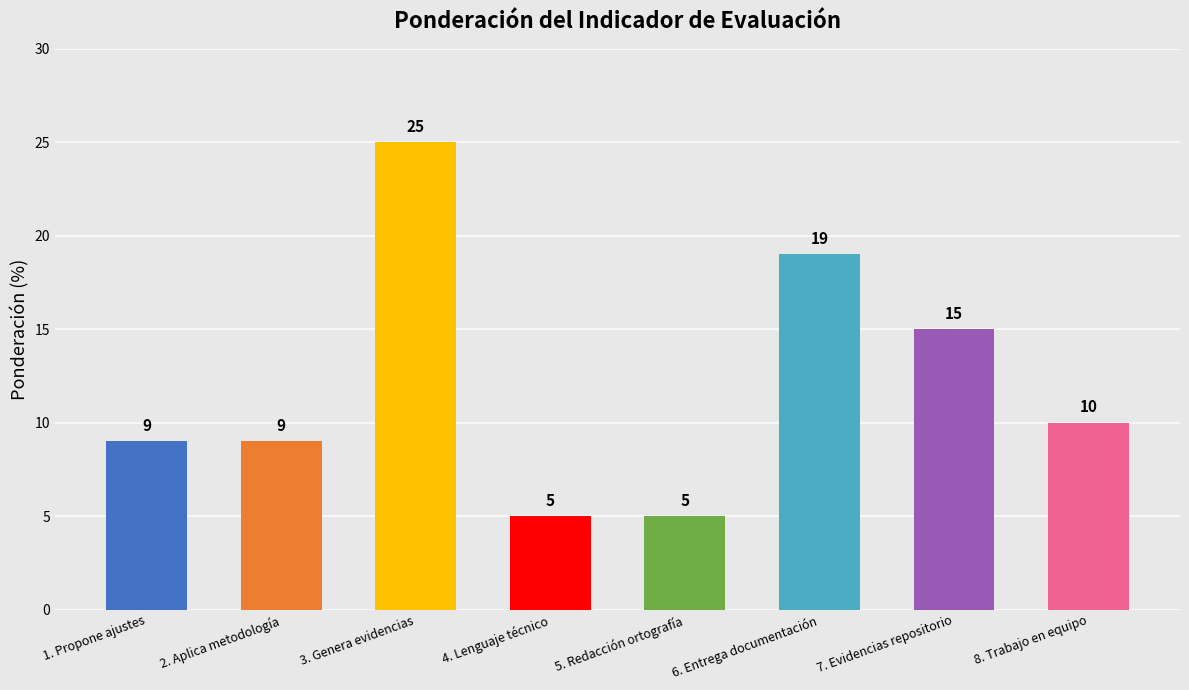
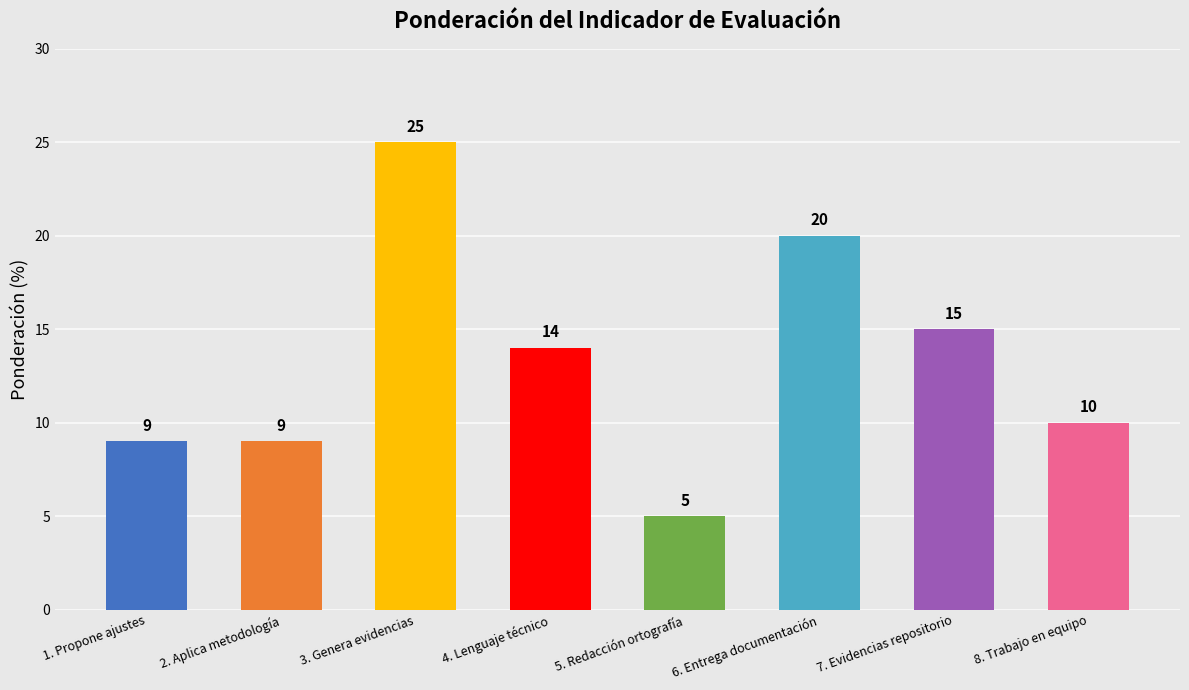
4. Lenguaje técnico: 5 -> 14
6. Entrega documentación: 19 -> 20
